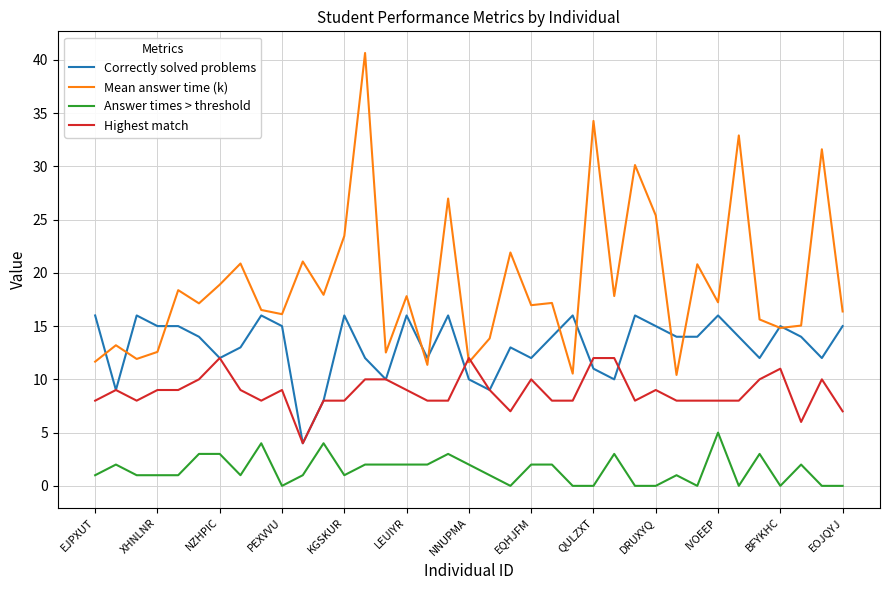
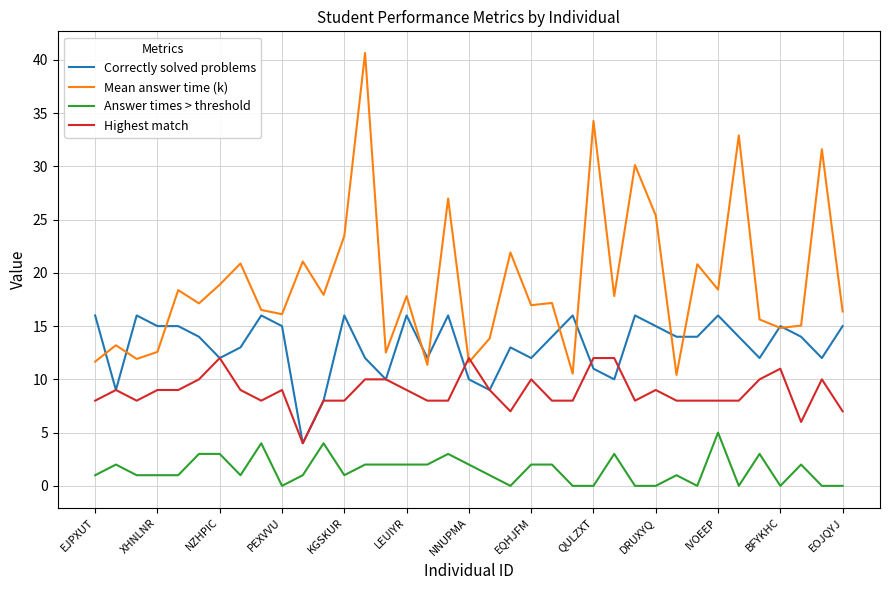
Mean answer time (k), IVOEEP: 17.2 -> 18.4
